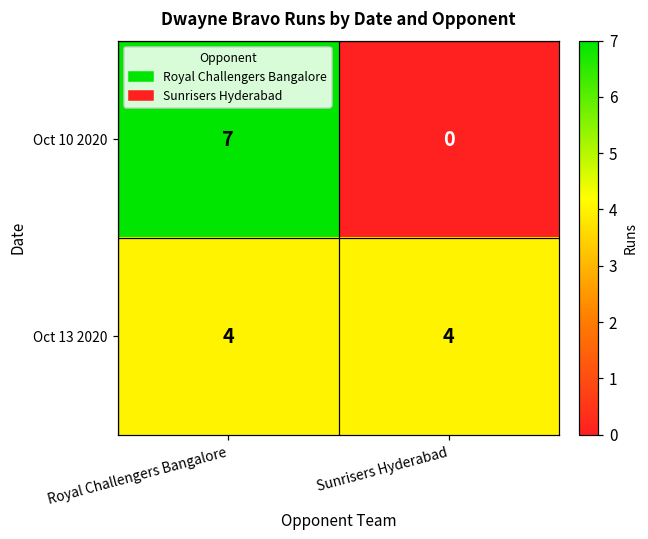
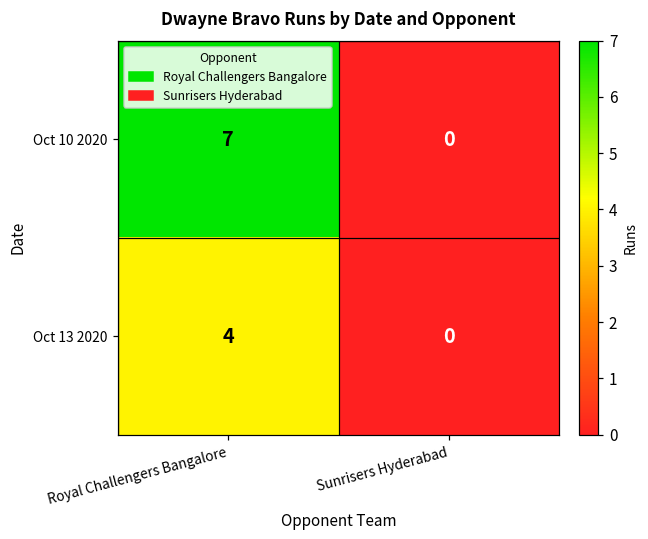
Oct 13 2020, Sunrisers Hyderabad: 4 -> 0
